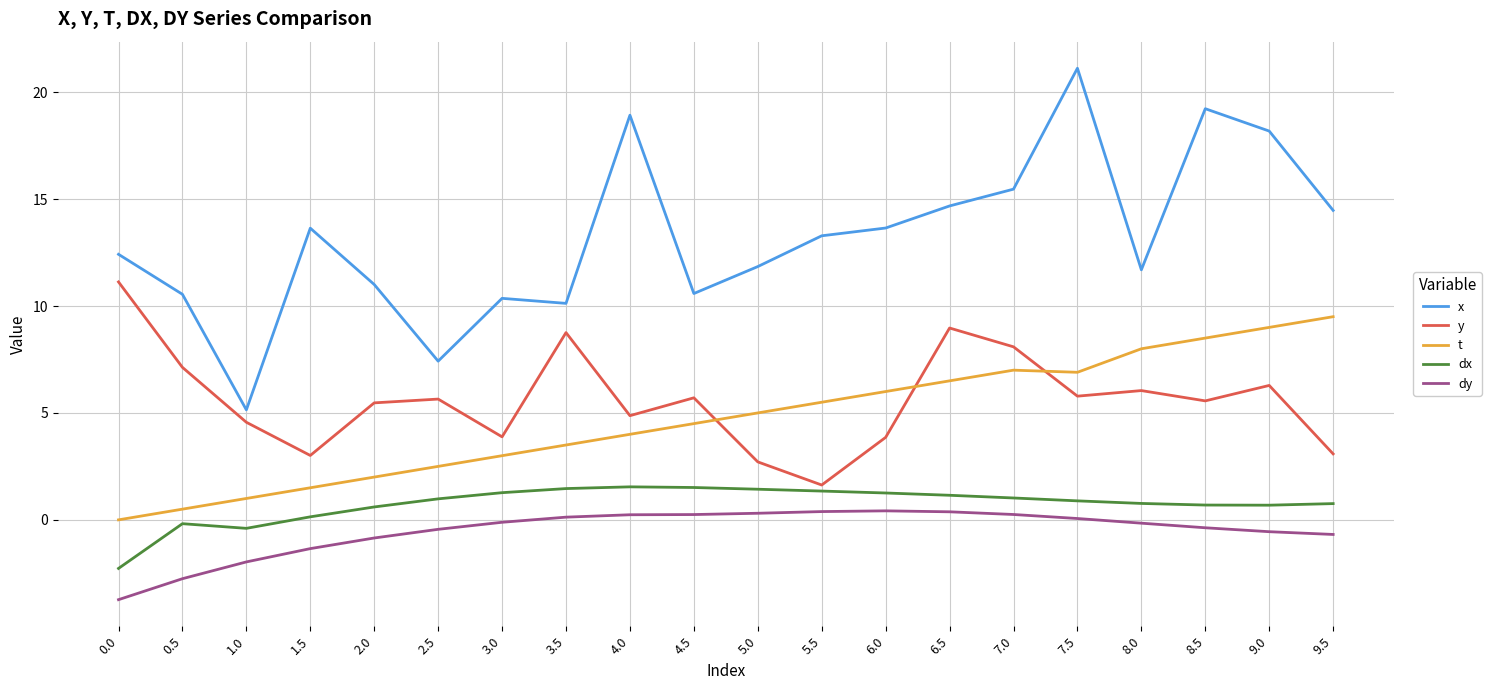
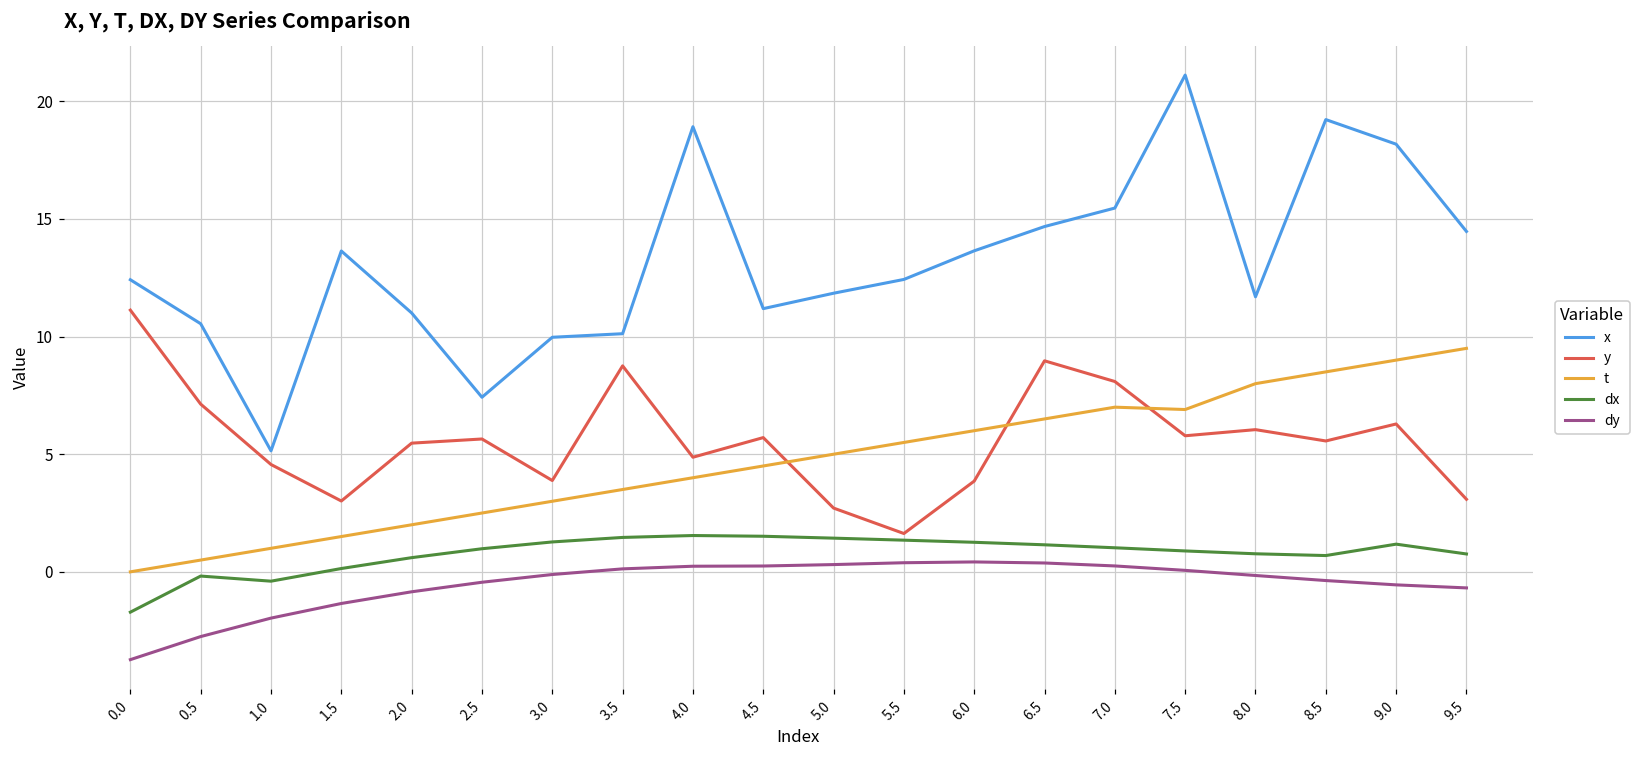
dx, 0.0: -2.3 -> -1.7
x, 3.0: 10.4 -> 10.0
x, 4.5: 10.6 -> 11.2
x, 5.5: 13.3 -> 12.4
dx, 9.0: 0.7 -> 1.2
